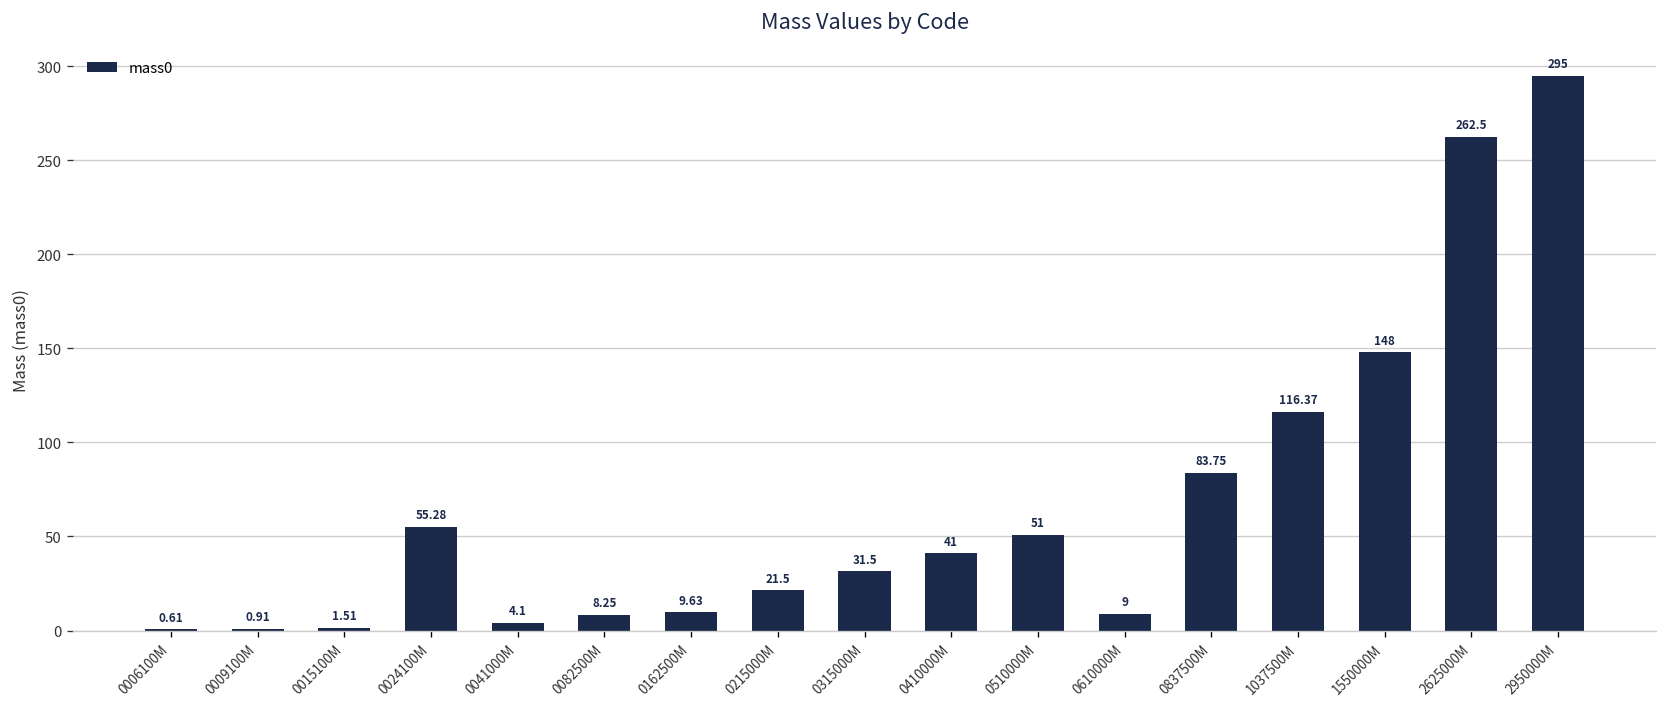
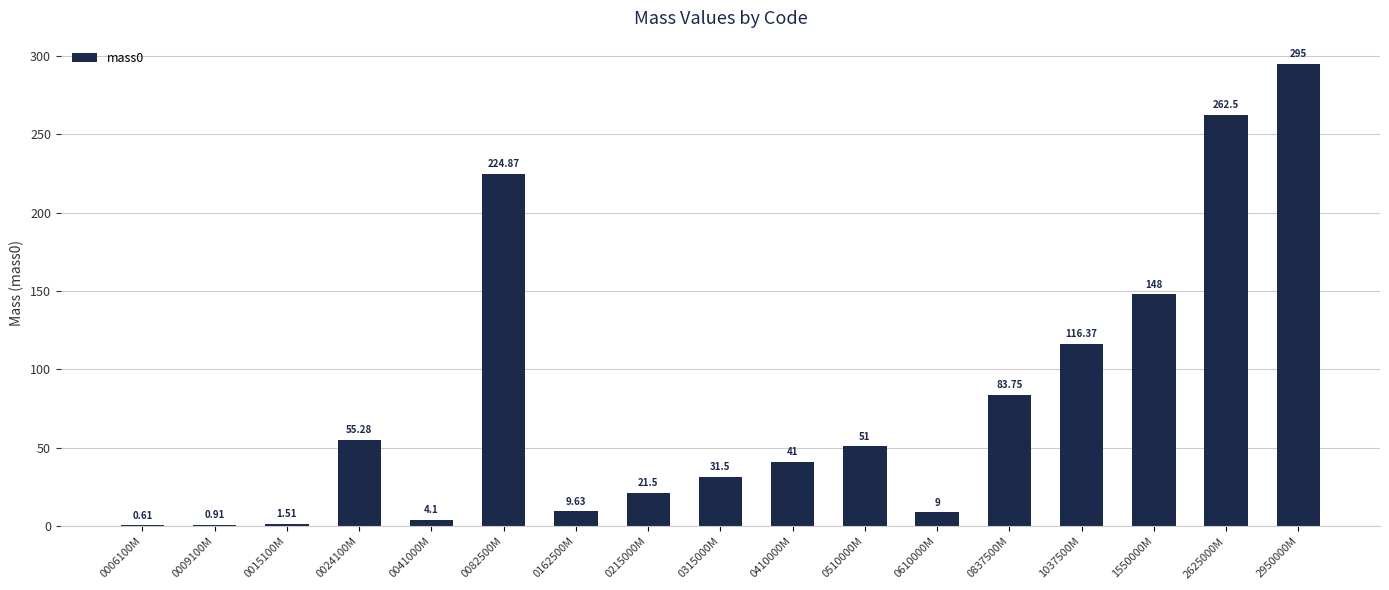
0082500M: 8.25 -> 224.87
